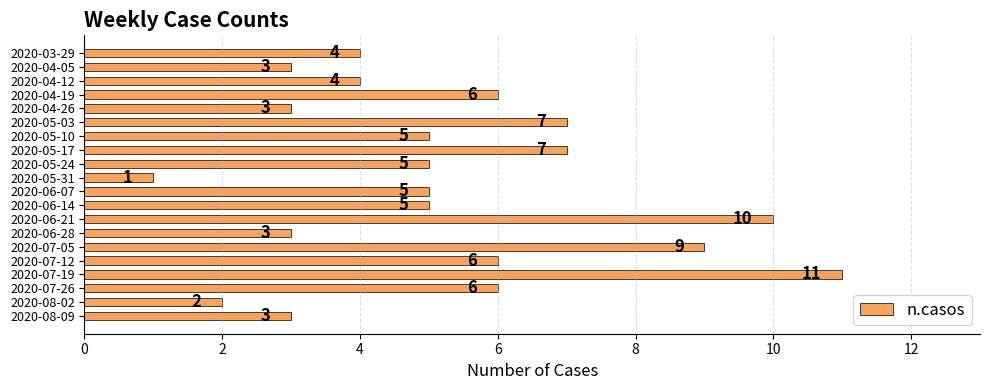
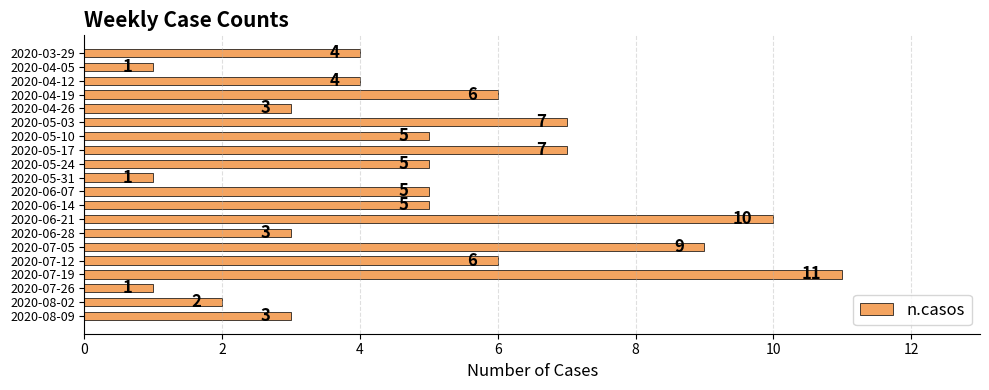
2020-04-05: 3 -> 1
2020-07-26: 6 -> 1
